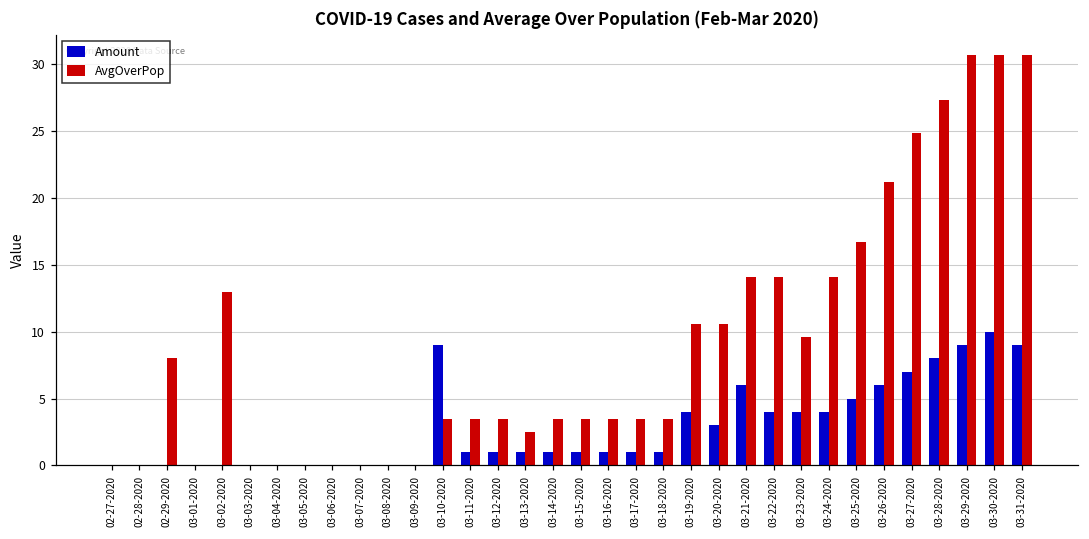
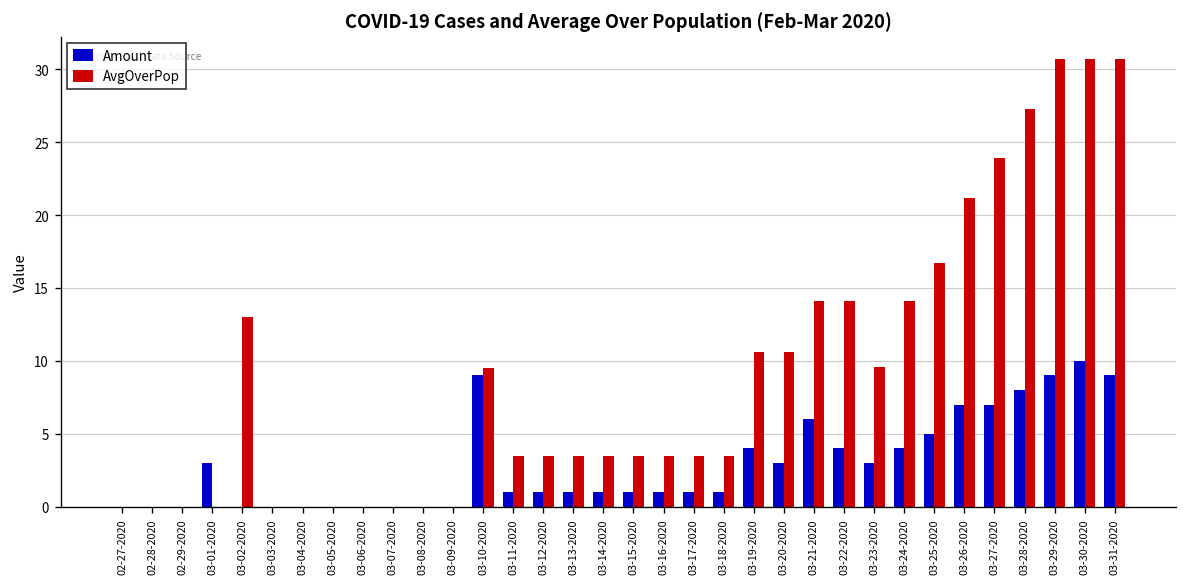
AvgOverPop, 02-29-2020: 8 -> 0
Amount, 03-01-2020: 0 -> 3
AvgOverPop, 03-10-2020: 3.5 -> 9.5
AvgOverPop, 03-13-2020: 2.5 -> 3.5
Amount, 03-23-2020: 4 -> 3
Amount, 03-26-2020: 6 -> 7
AvgOverPop, 03-27-2020: 24.9 -> 23.9
